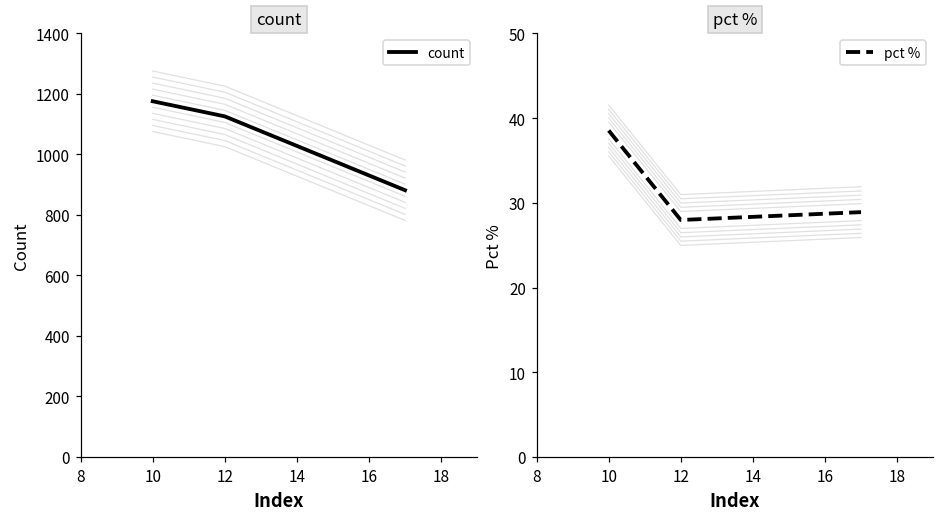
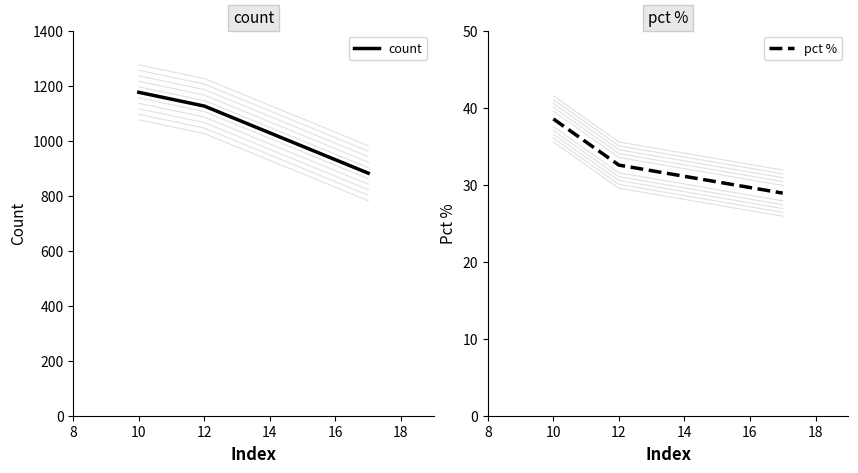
pct %, pct %, 12: 28 -> 33
